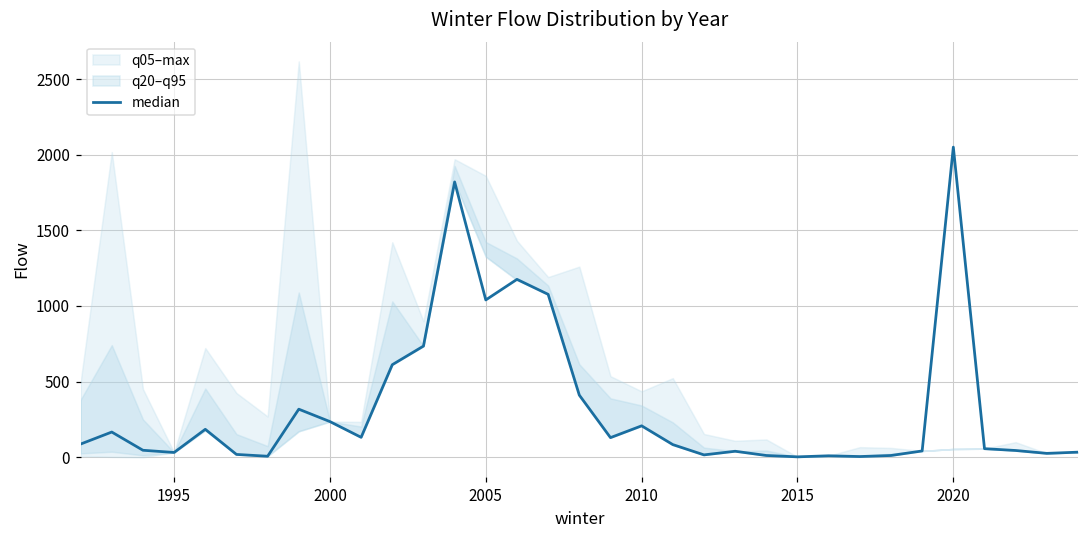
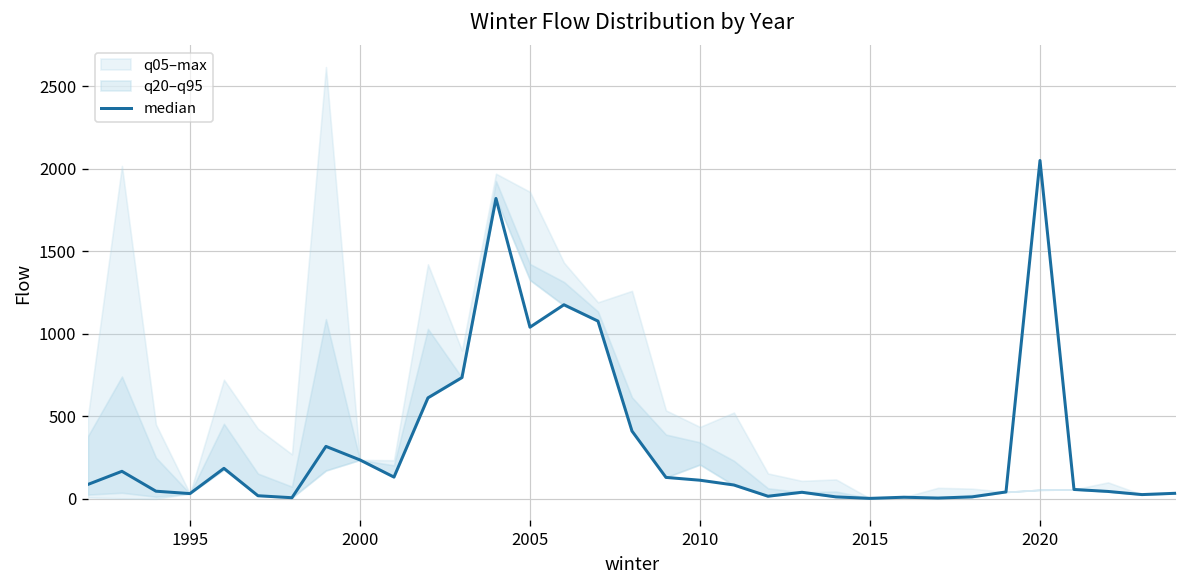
median, 2010: 210 -> 110
